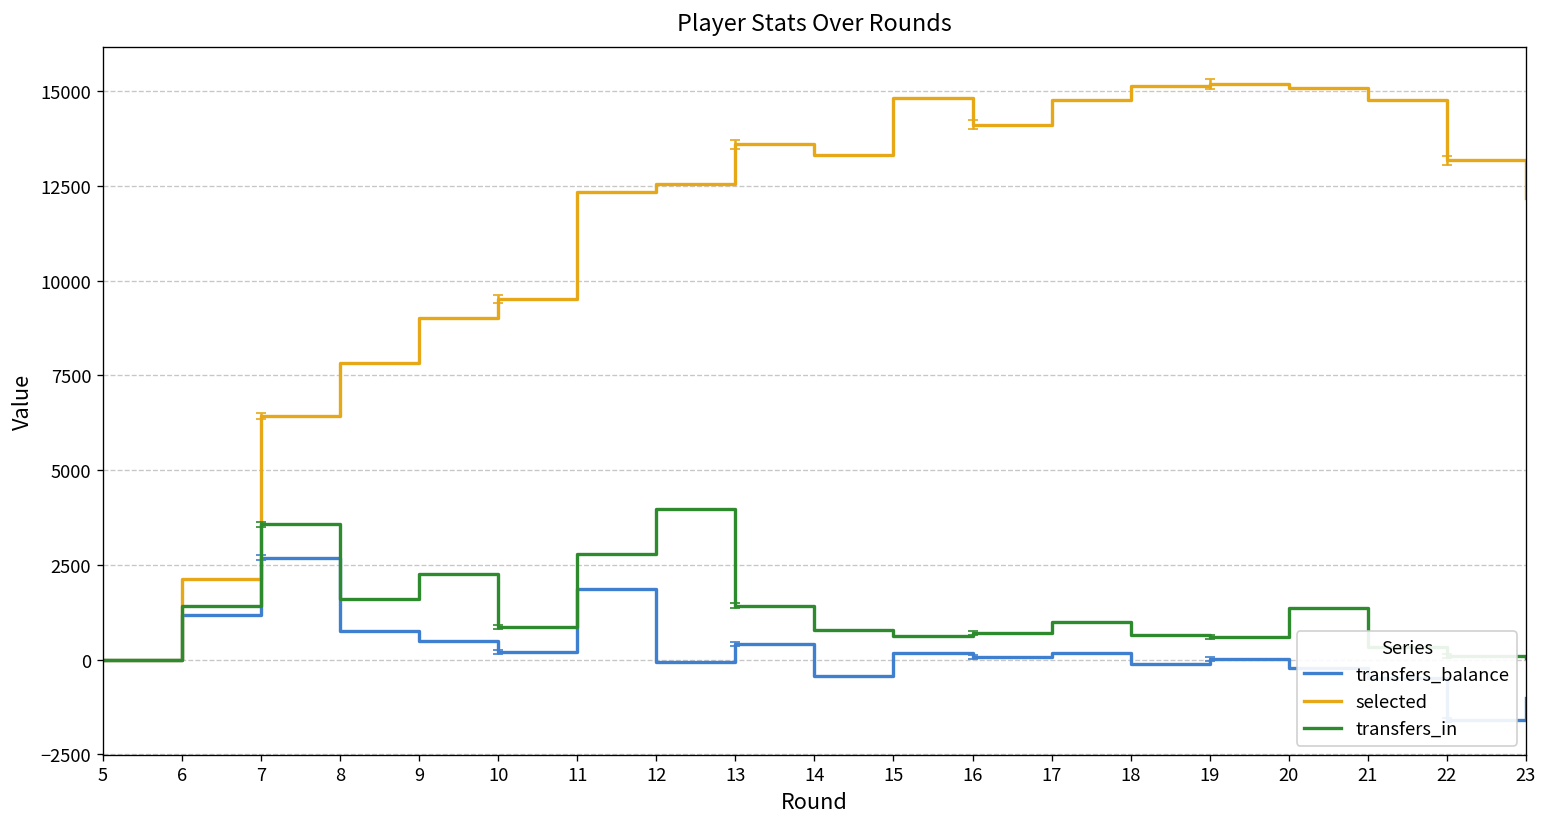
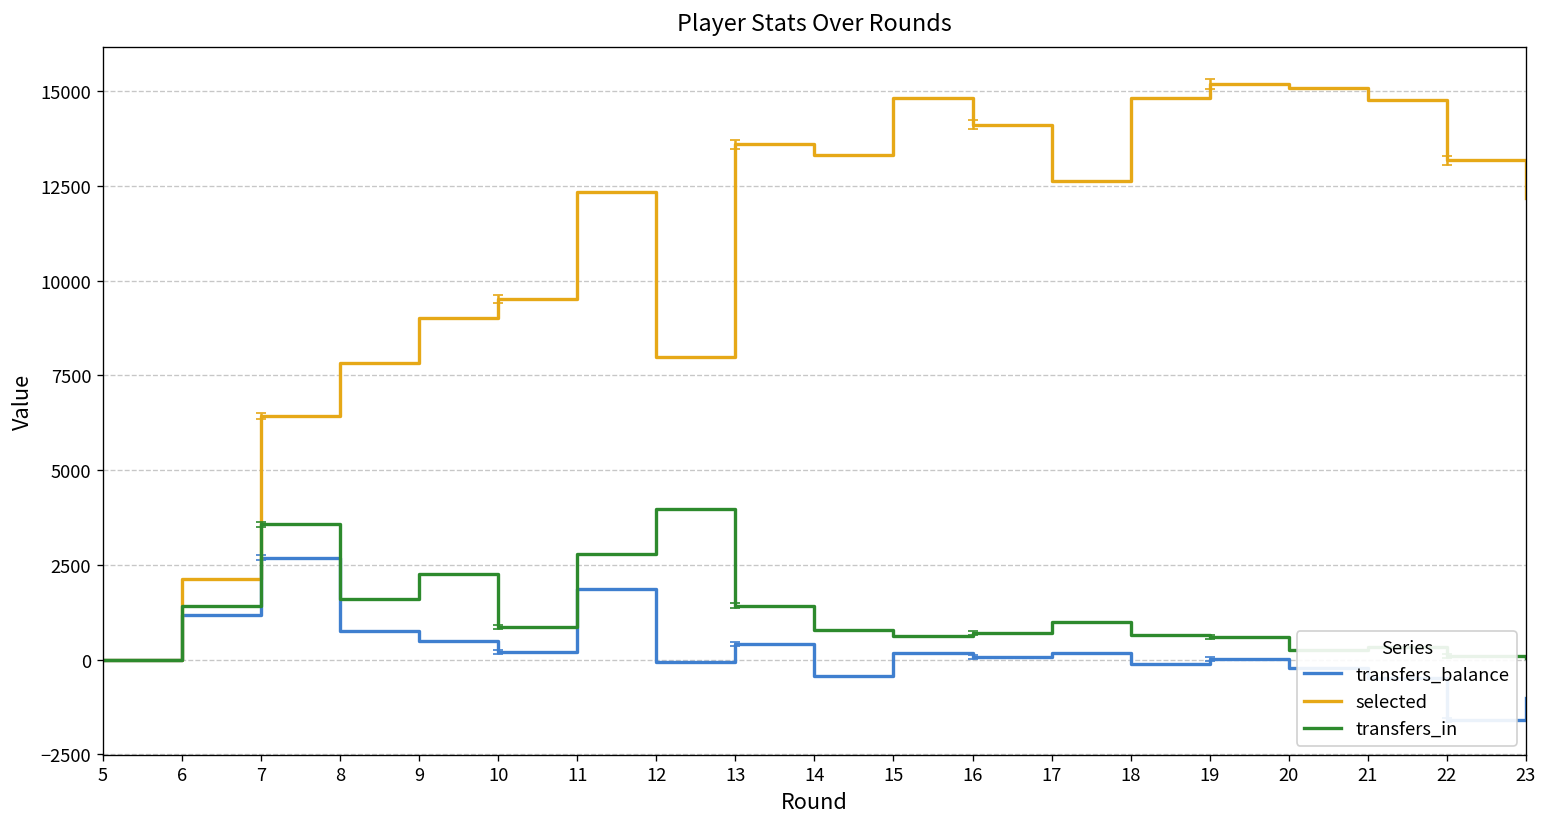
selected, 12: 12600 -> 8000
selected, 17: 14800 -> 12600
selected, 18: 15100 -> 14800
transfers_in, 20: 1400 -> 300
